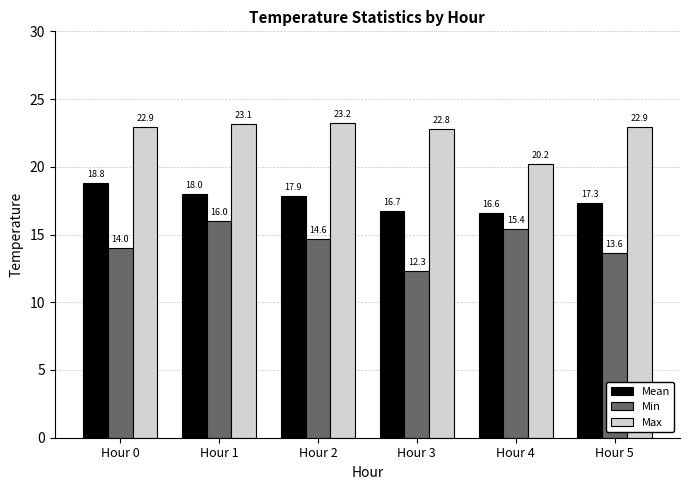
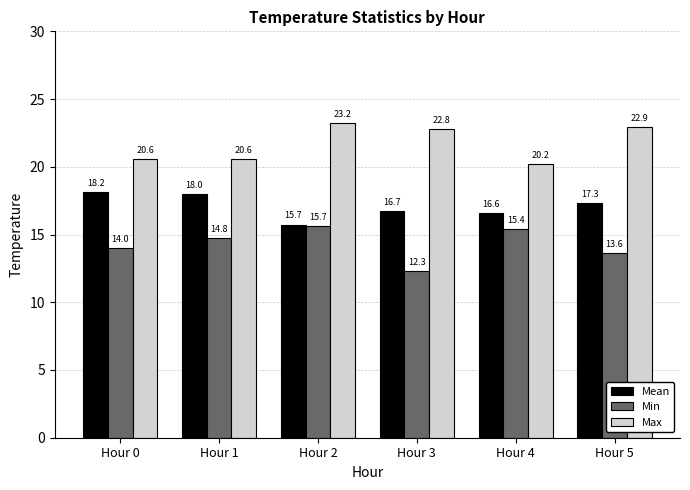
Mean, Hour 0: 18.8 -> 18.2
Max, Hour 0: 22.9 -> 20.6
Min, Hour 1: 16.0 -> 14.8
Max, Hour 1: 23.1 -> 20.6
Mean, Hour 2: 17.9 -> 15.7
Min, Hour 2: 14.6 -> 15.7
